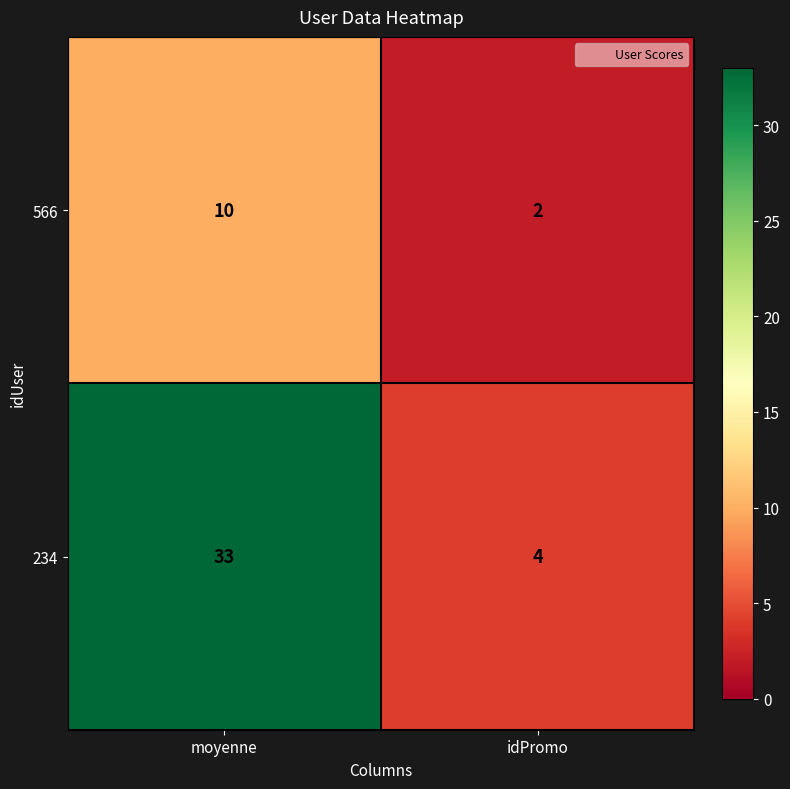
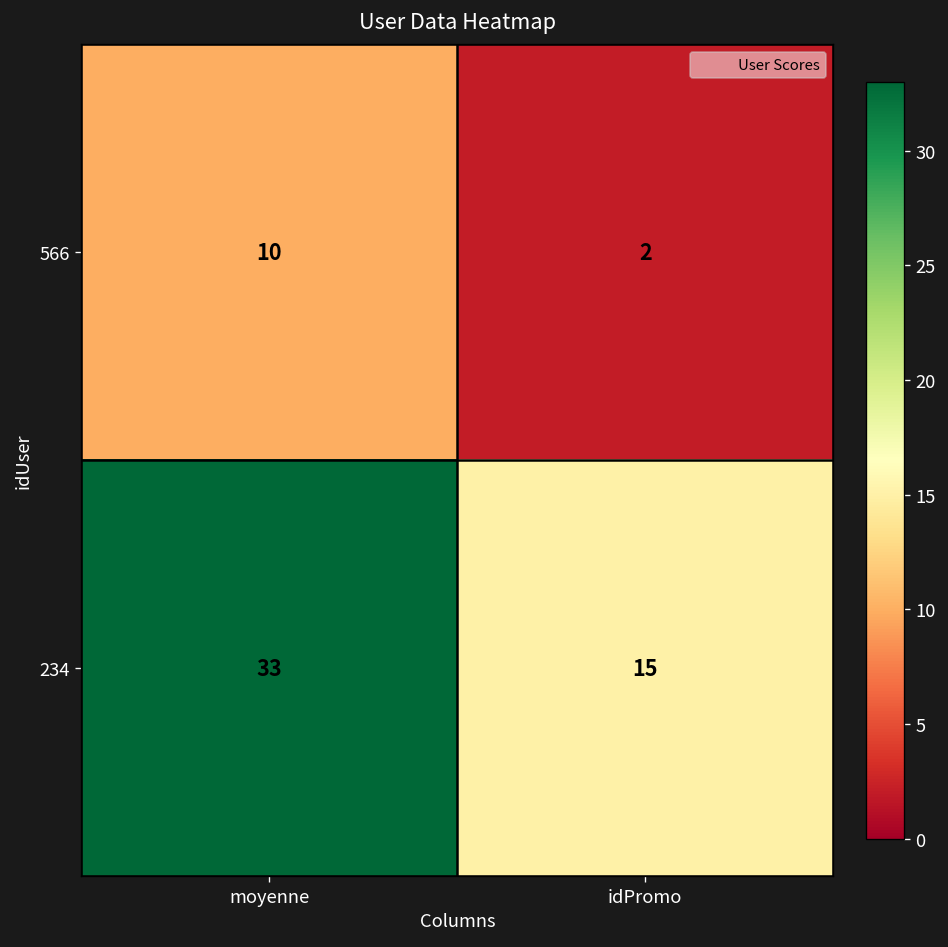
234, idPromo: 4 -> 15
